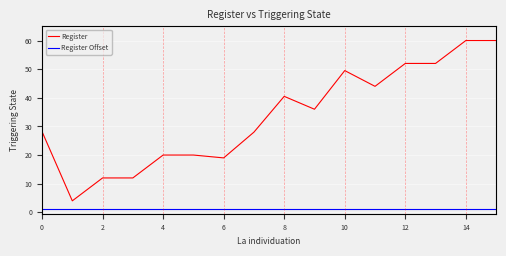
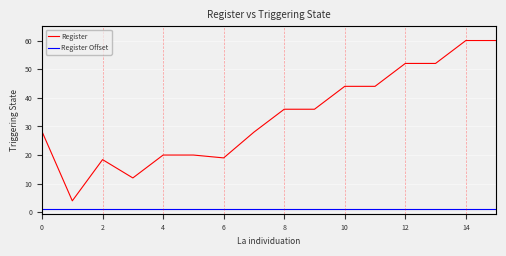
Register, 2: 12 -> 18
Register, 8: 41 -> 36
Register, 10: 50 -> 44
